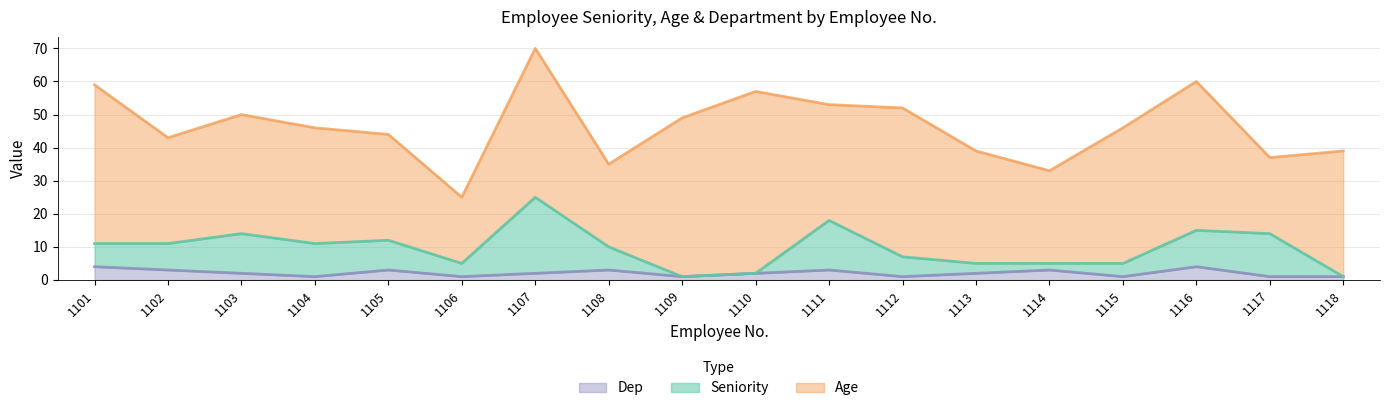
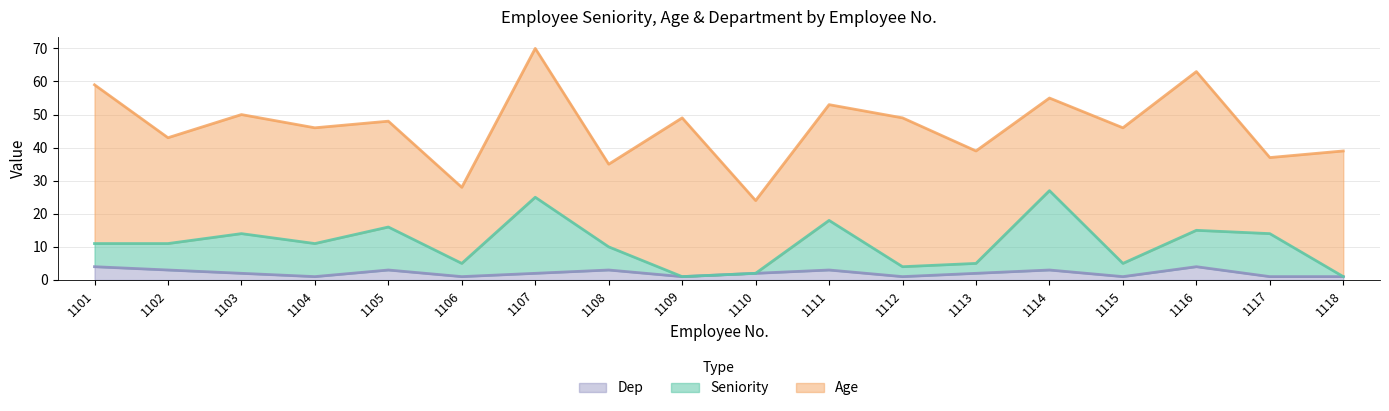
Seniority, 1105: 9 -> 13
Age, 1106: 20 -> 23
Age, 1110: 55 -> 22
Seniority, 1112: 6 -> 3
Seniority, 1114: 2 -> 24
Age, 1116: 45 -> 48
